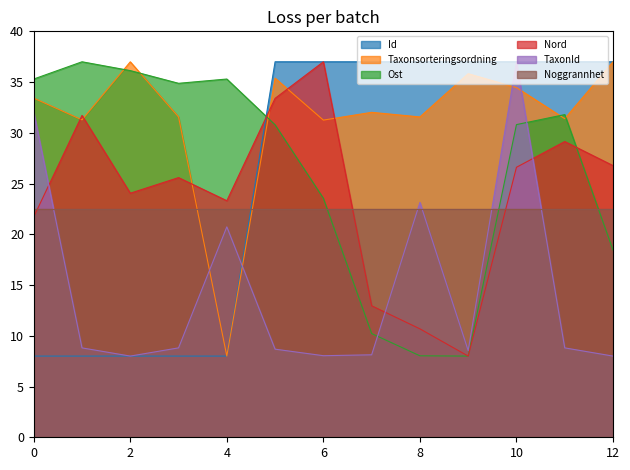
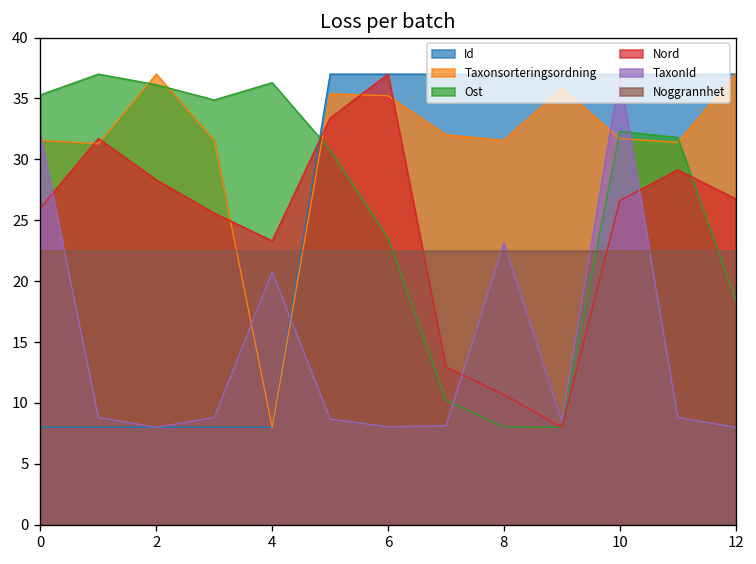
Taxonsorteringsordning, 0: 33.4 -> 31.6
Nord, 0: 21.7 -> 26.0
Nord, 2: 24.0 -> 28.3
Ost, 4: 35.3 -> 36.3
Taxonsorteringsordning, 6: 31.3 -> 35.2
Taxonsorteringsordning, 10: 34.5 -> 31.7
Ost, 10: 30.8 -> 32.3
